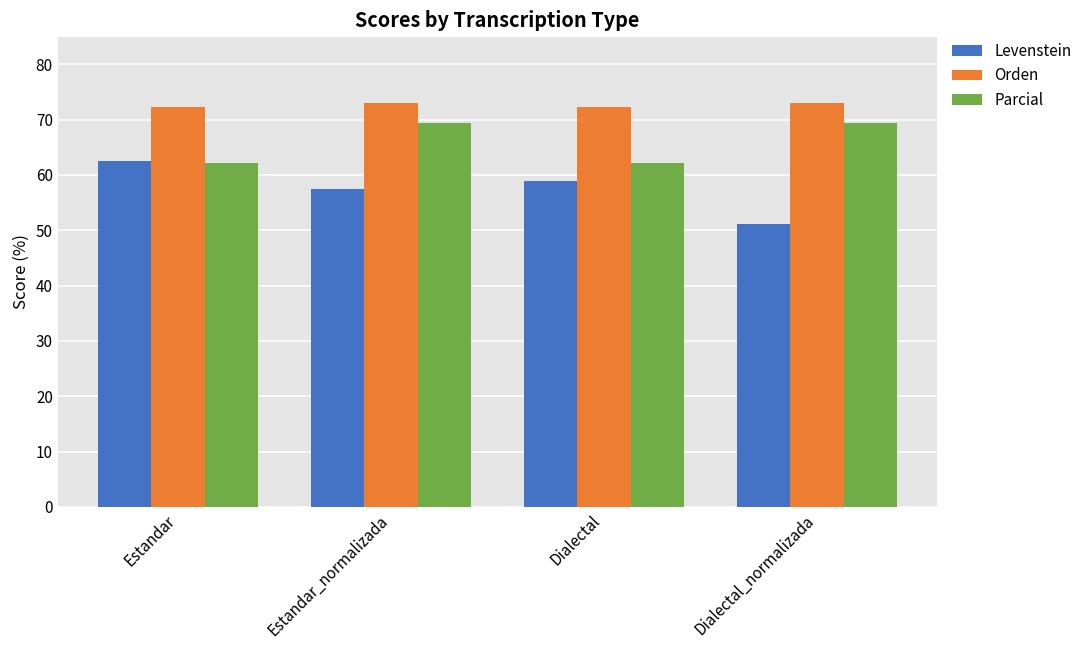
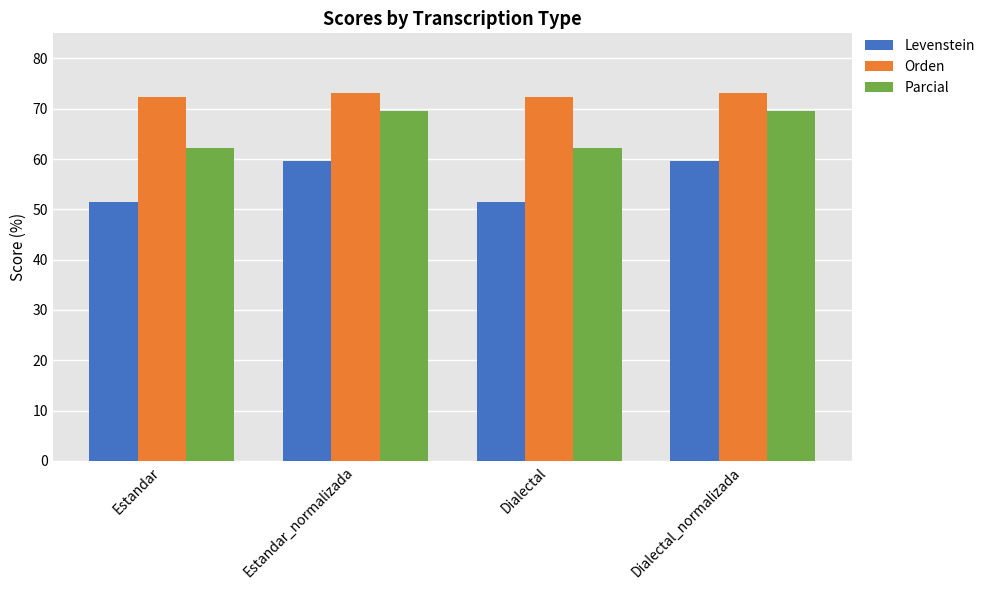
Levenstein, Estandar: 62 -> 52
Levenstein, Estandar_normalizada: 57 -> 60
Levenstein, Dialectal: 59 -> 52
Levenstein, Dialectal_normalizada: 51 -> 60
